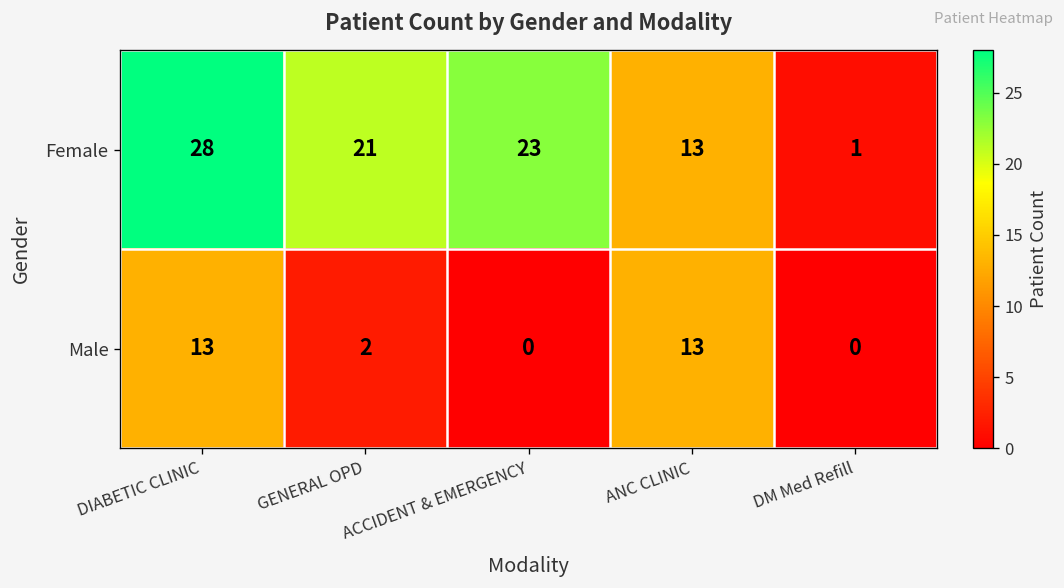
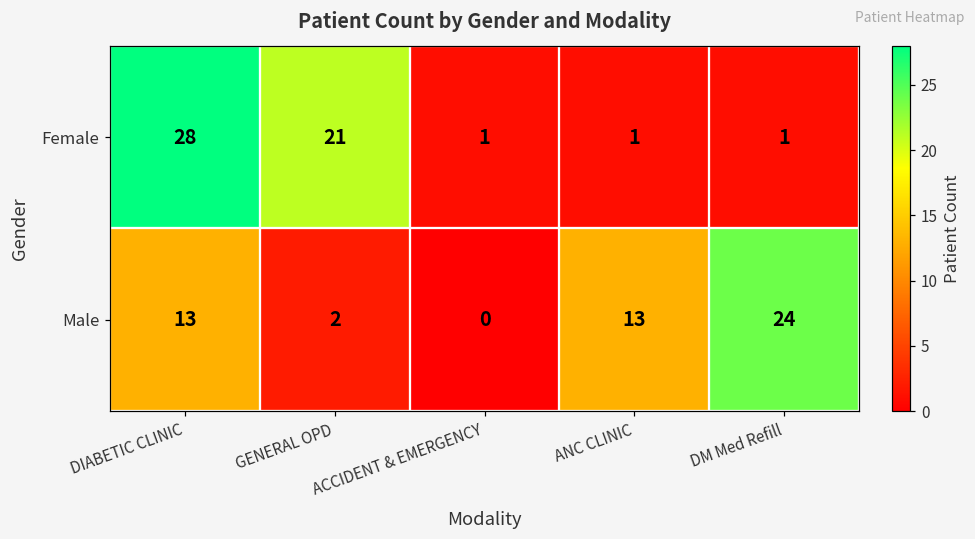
Female, ACCIDENT & EMERGENCY: 23 -> 1
Female, ANC CLINIC: 13 -> 1
Male, DM Med Refill: 0 -> 24
